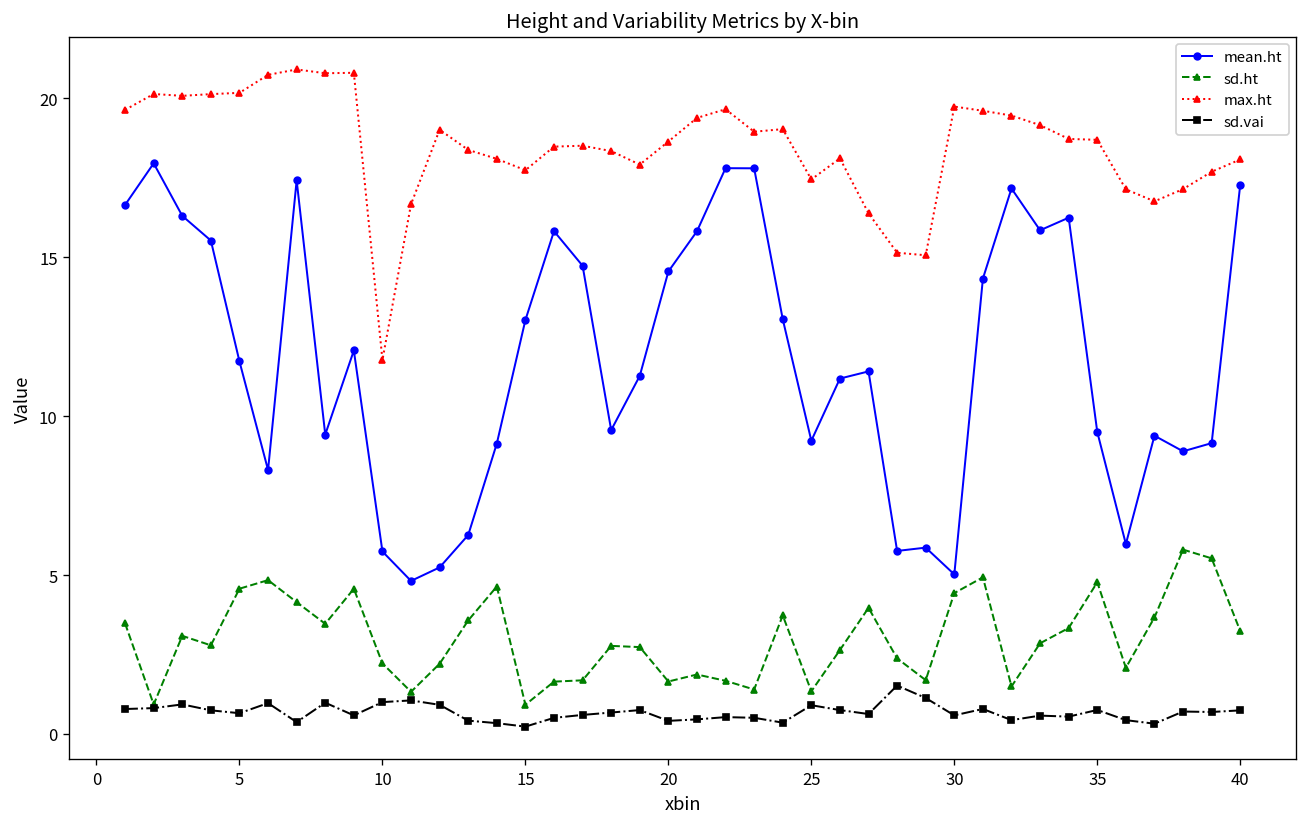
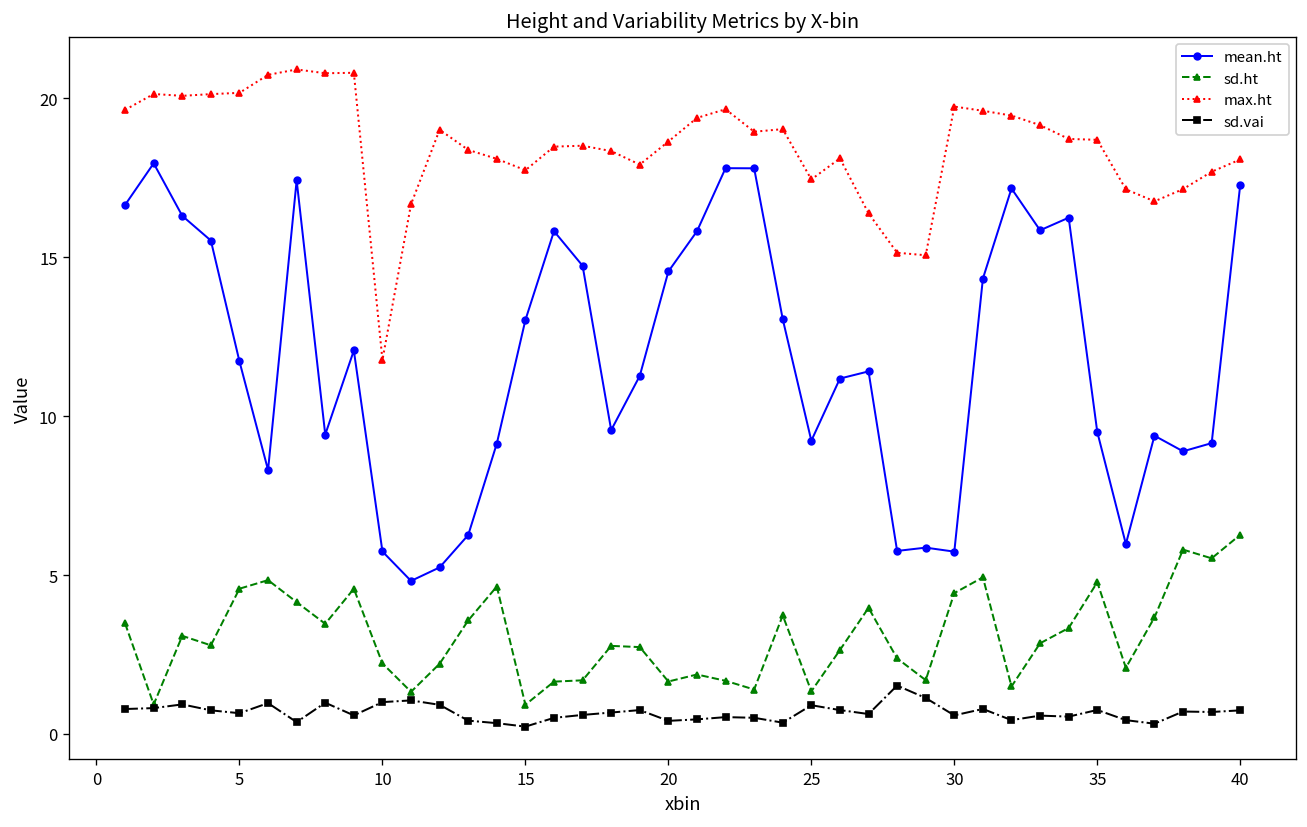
mean.ht, 30: 5.0 -> 5.7
sd.ht, 40: 3.2 -> 6.3
